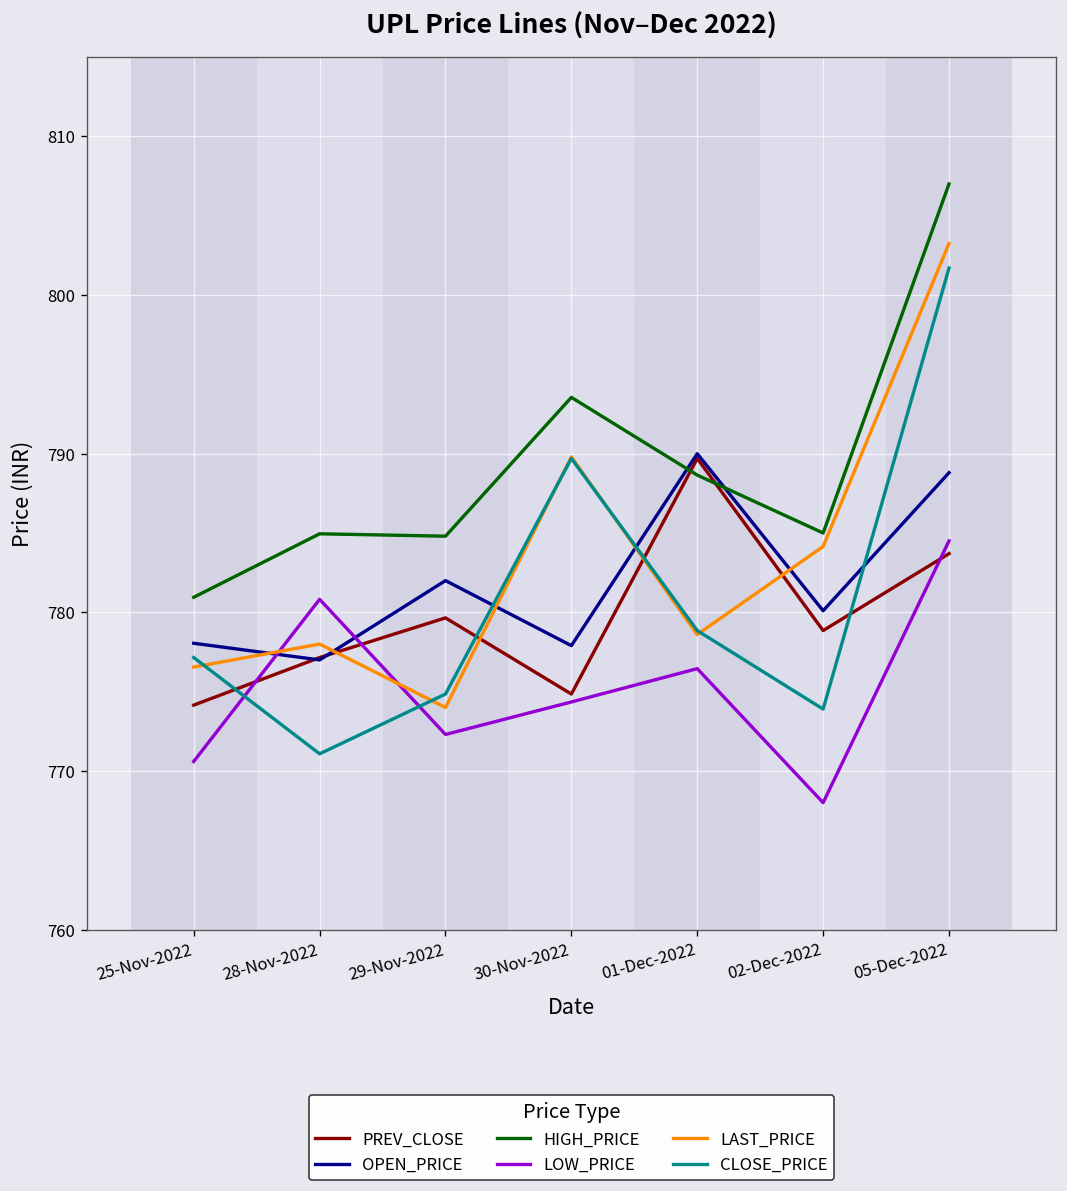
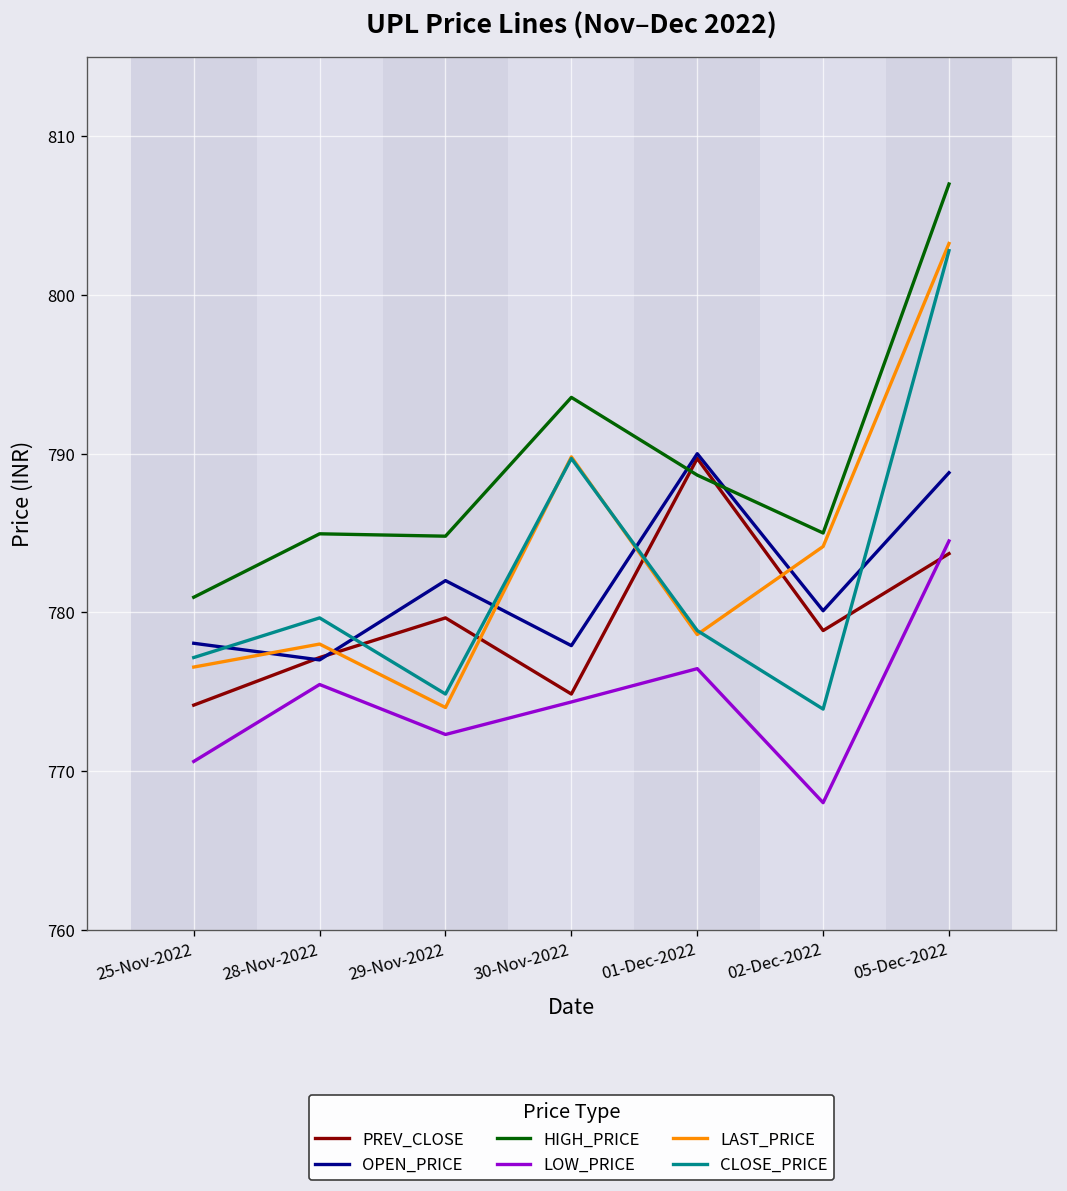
LOW_PRICE, 28-Nov-2022: 780.8 -> 775.5
CLOSE_PRICE, 28-Nov-2022: 771.1 -> 779.7
CLOSE_PRICE, 05-Dec-2022: 801.7 -> 802.8
